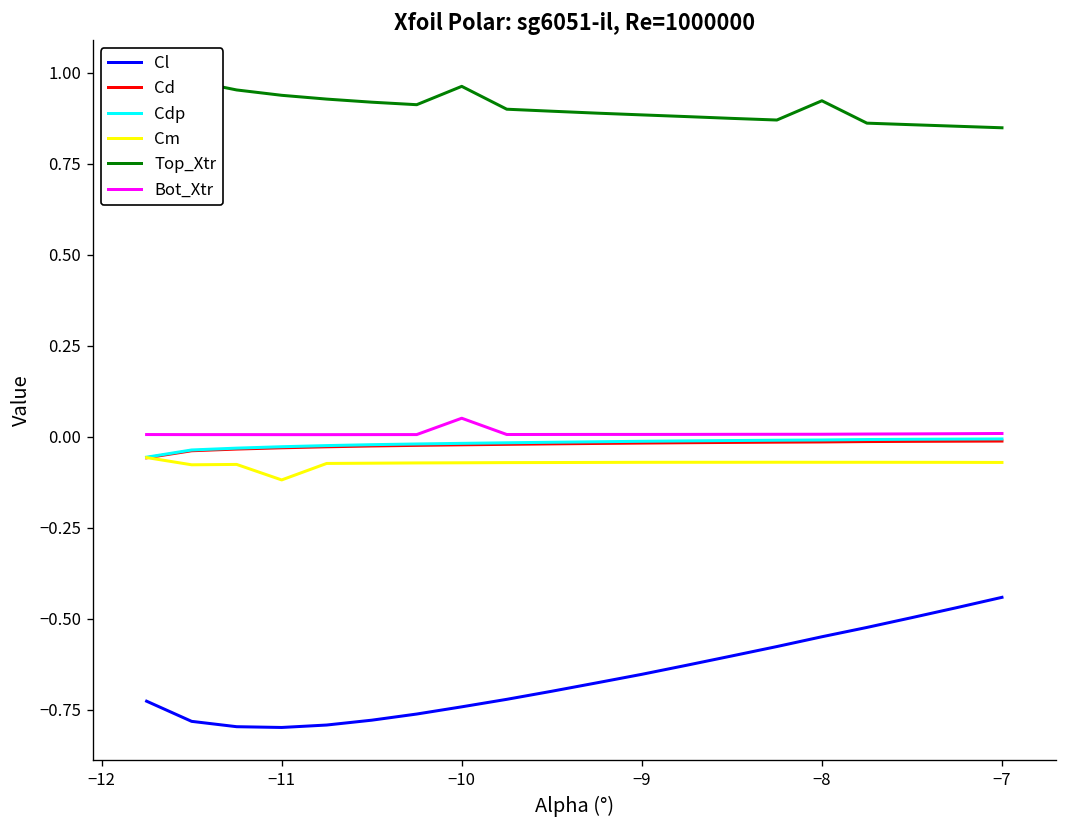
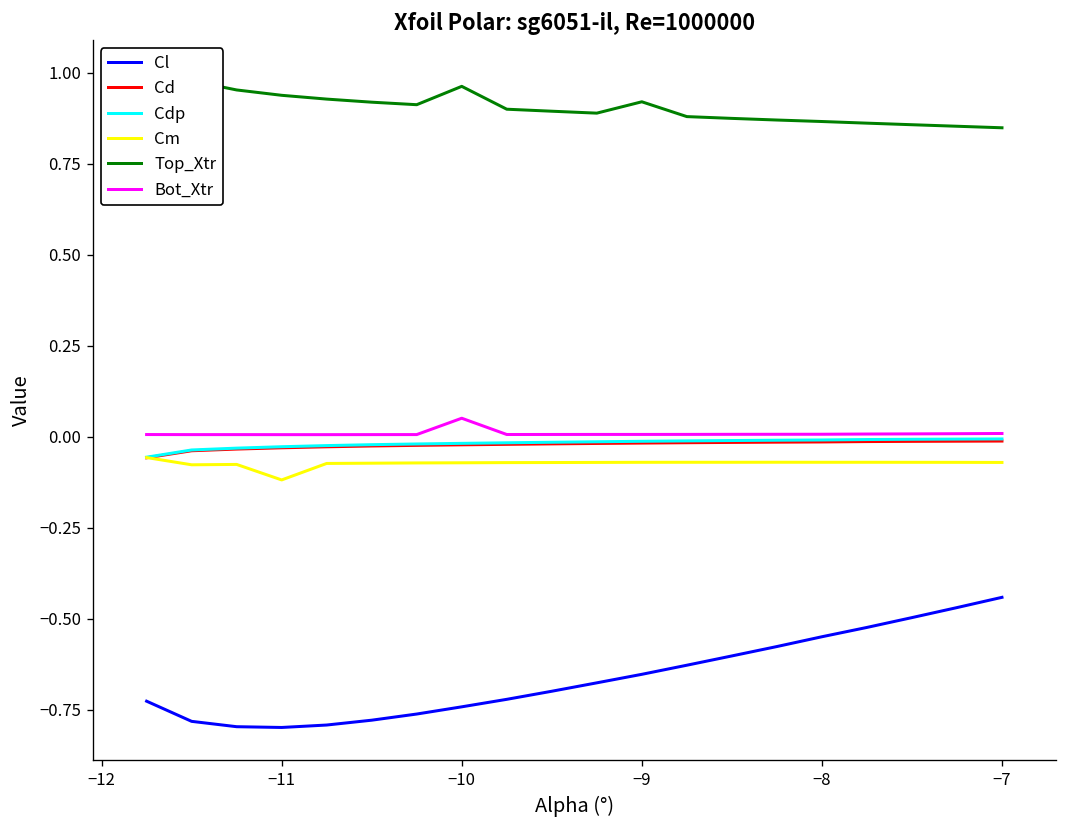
Top_Xtr, −9: 0.88 -> 0.92
Top_Xtr, −8: 0.92 -> 0.87
